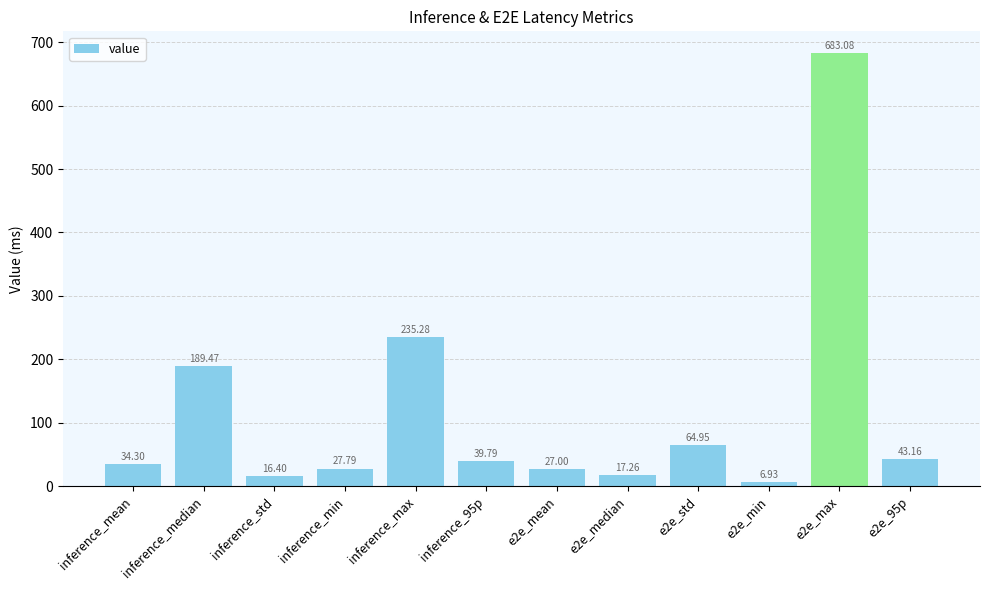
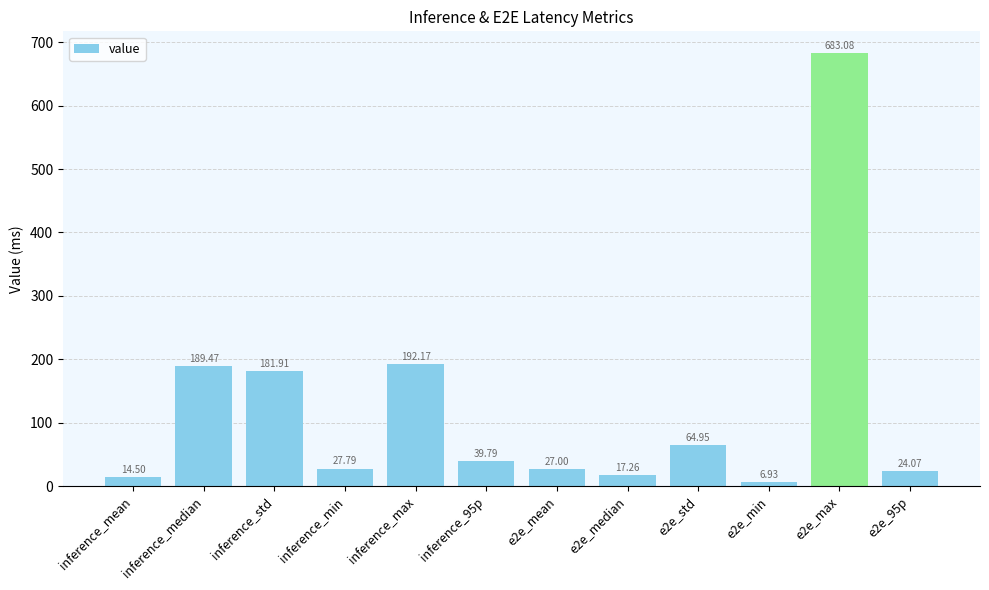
inference_mean: 34.30 -> 14.50
inference_std: 16.40 -> 181.91
inference_max: 235.28 -> 192.17
e2e_95p: 43.16 -> 24.07
